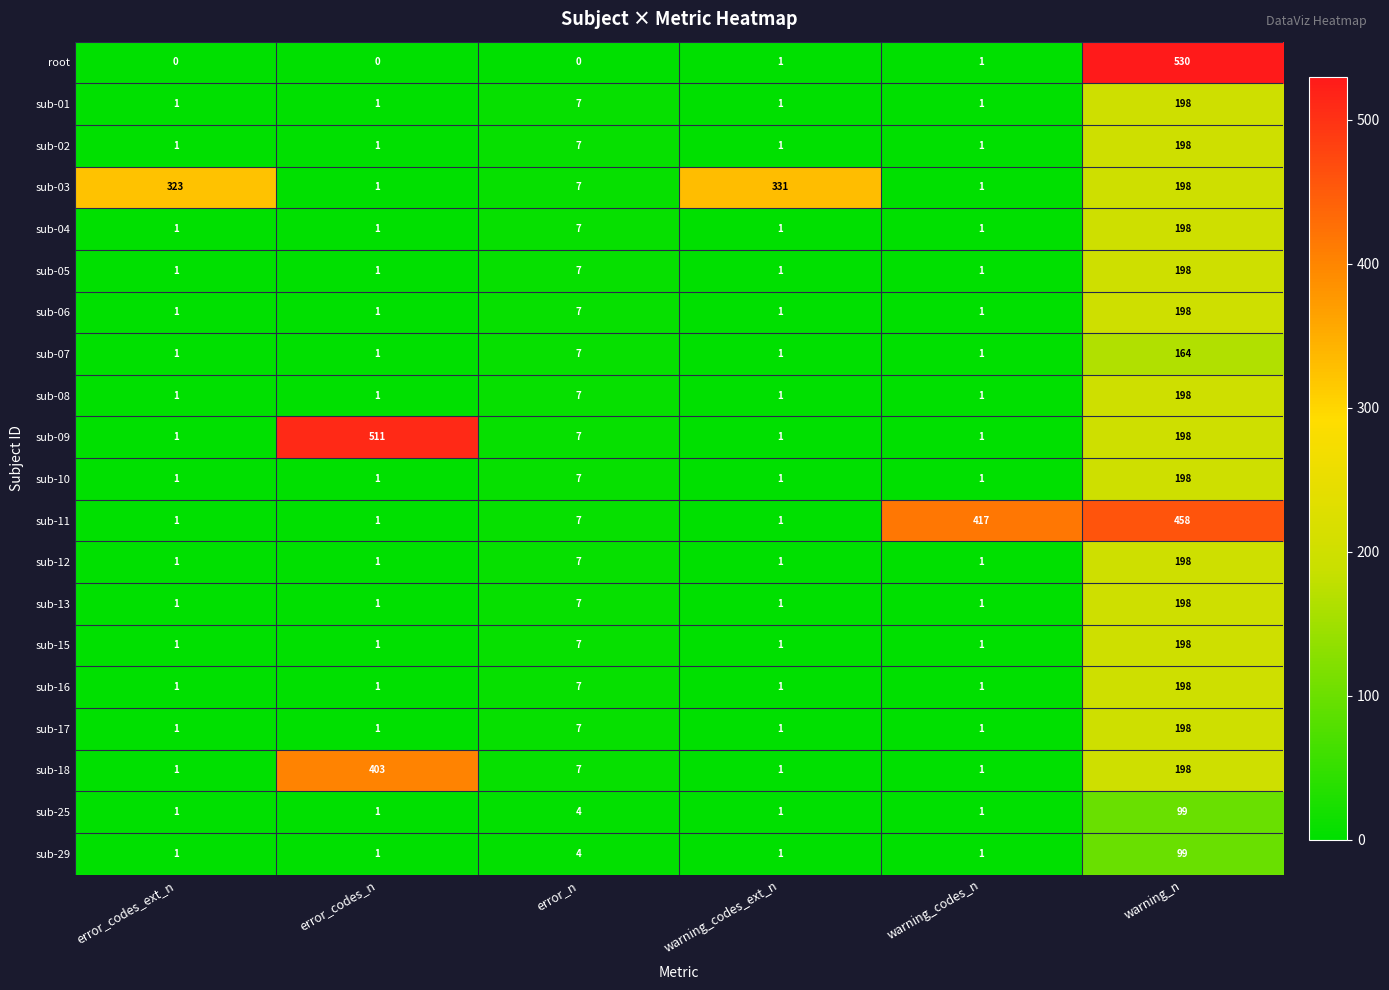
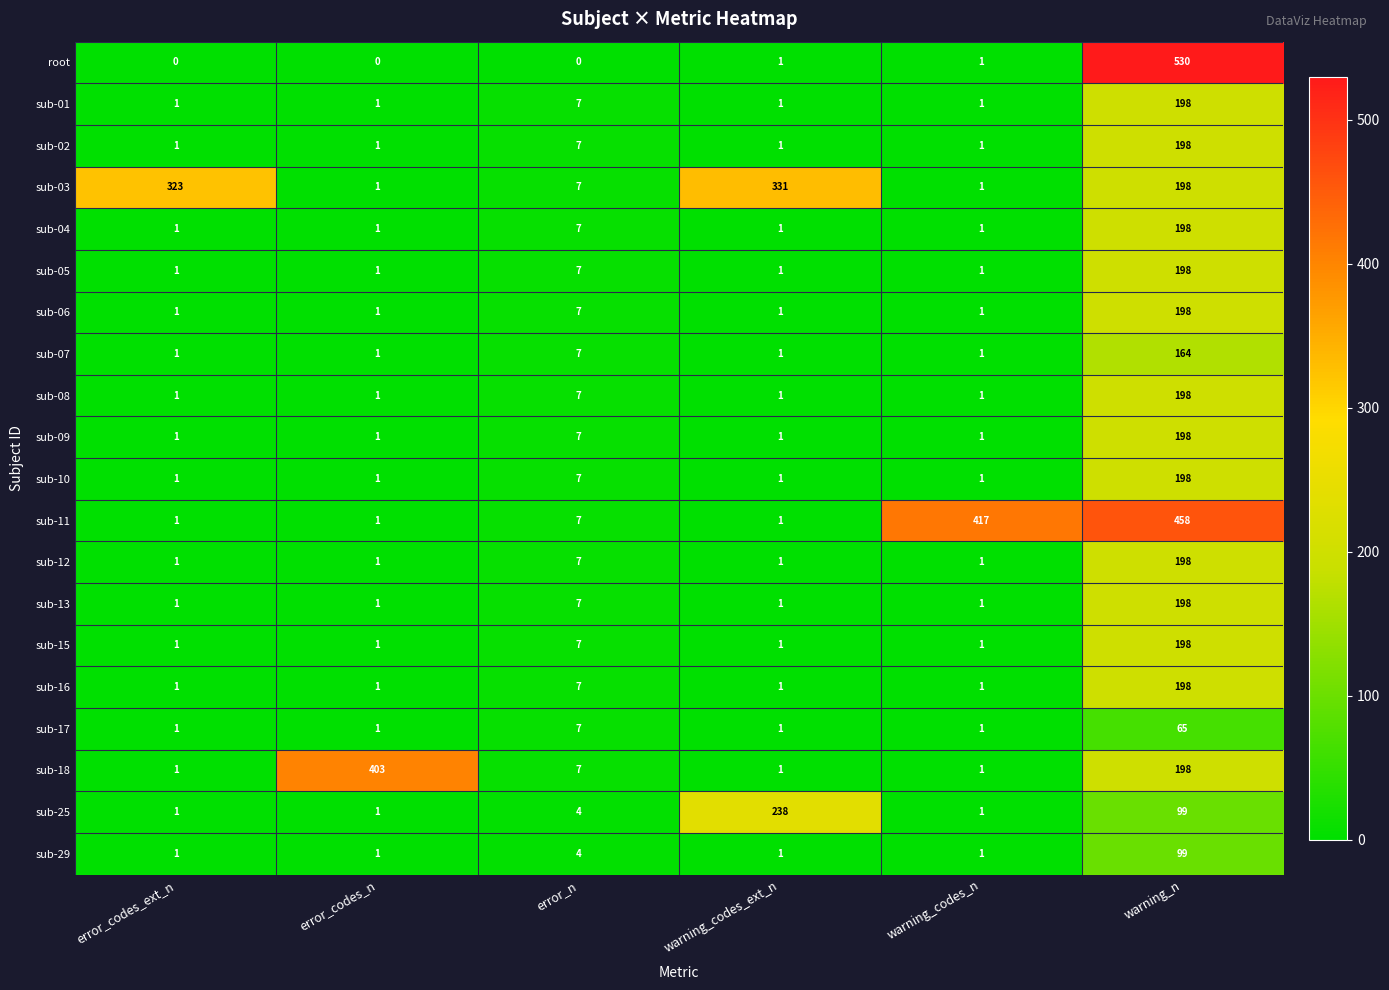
sub-09, error_codes_n: 511 -> 1
sub-17, warning_n: 198 -> 65
sub-25, warning_codes_ext_n: 1 -> 238
